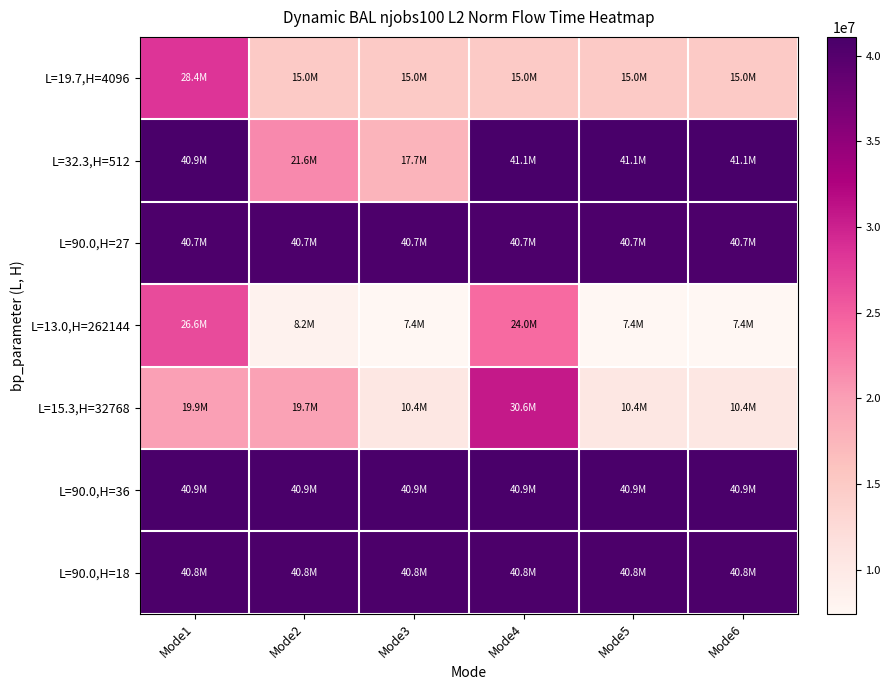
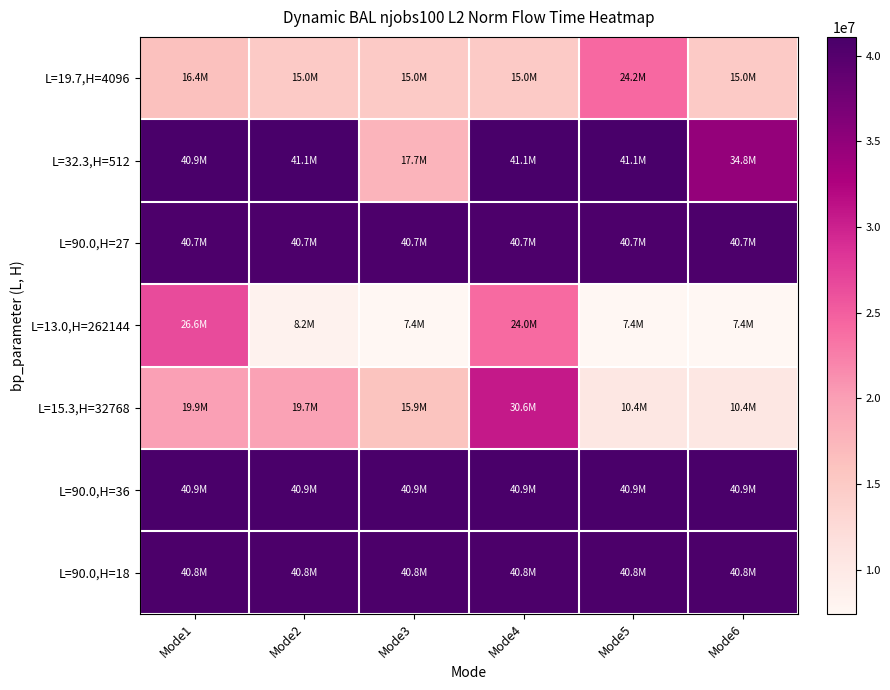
L=19.7,H=4096, Mode1: 28.4M -> 16.4M
L=19.7,H=4096, Mode5: 15.0M -> 24.2M
L=32.3,H=512, Mode2: 21.6M -> 41.1M
L=32.3,H=512, Mode6: 41.1M -> 34.8M
L=15.3,H=32768, Mode3: 10.4M -> 15.9M
